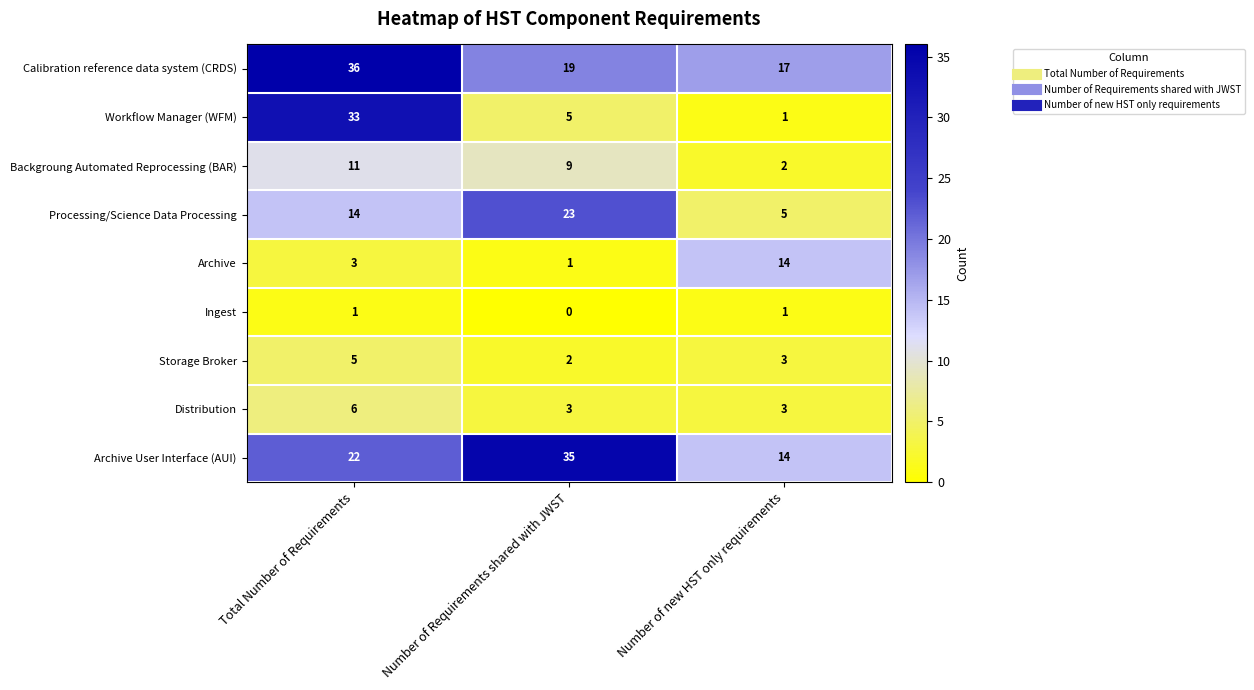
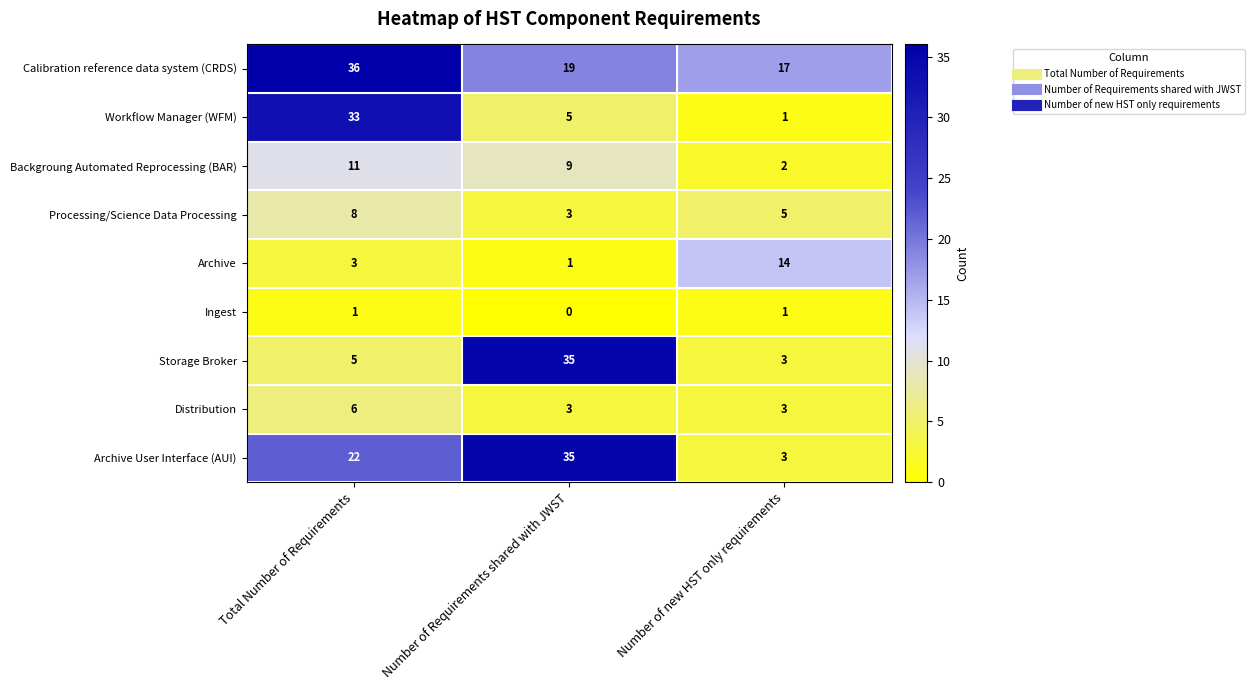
Processing/Science Data Processing, Total Number of Requirements: 14 -> 8
Processing/Science Data Processing, Number of Requirements shared with JWST: 23 -> 3
Storage Broker, Number of Requirements shared with JWST: 2 -> 35
Archive User Interface (AUI), Number of new HST only requirements: 14 -> 3
